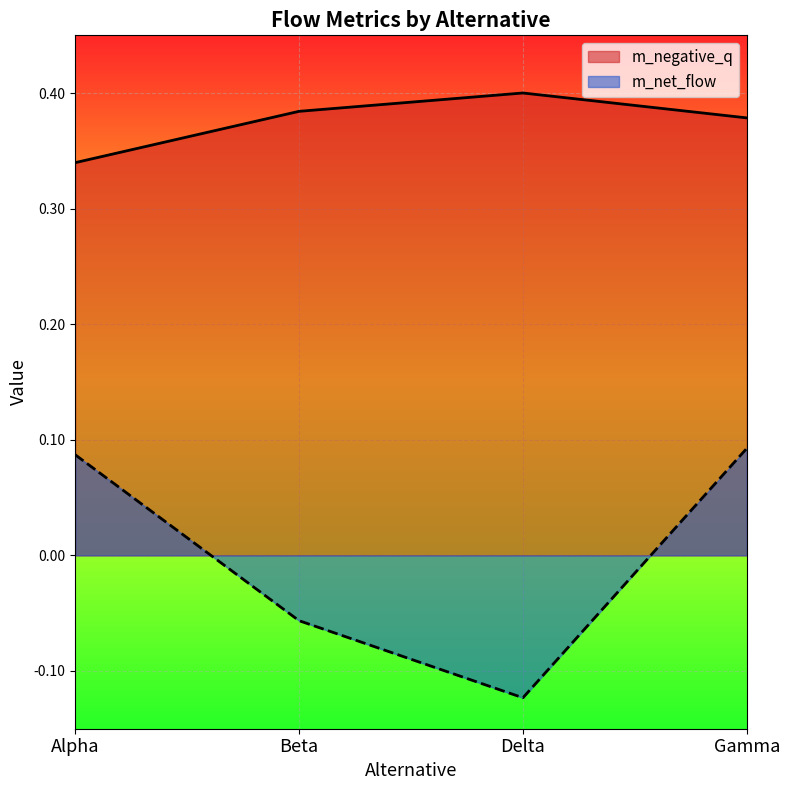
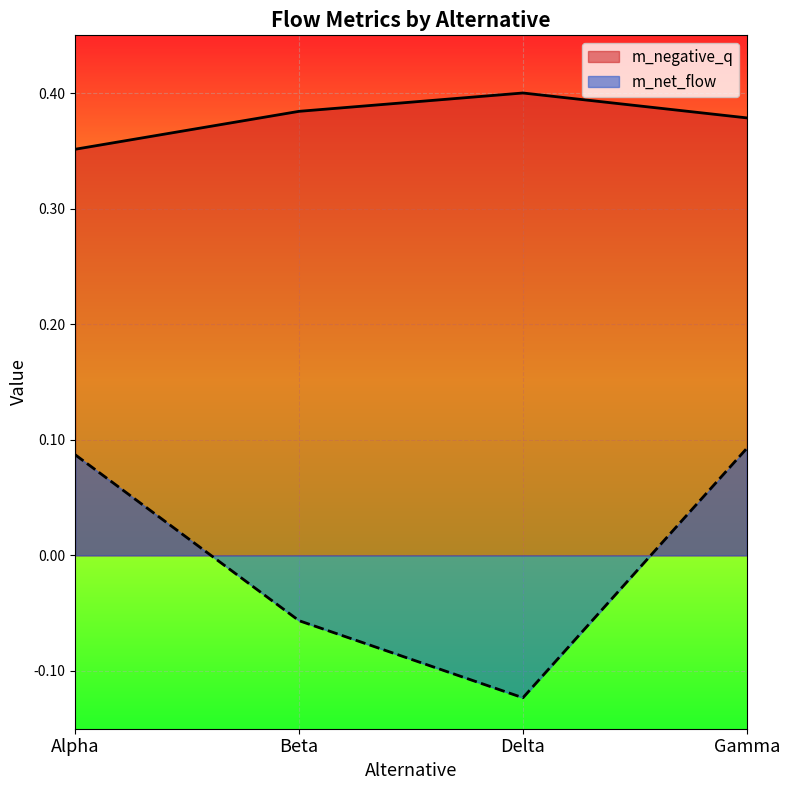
m_negative_q, Alpha: 0.340 -> 0.351
